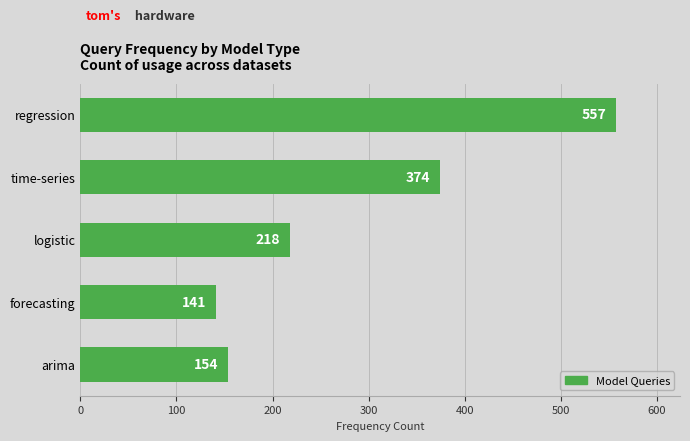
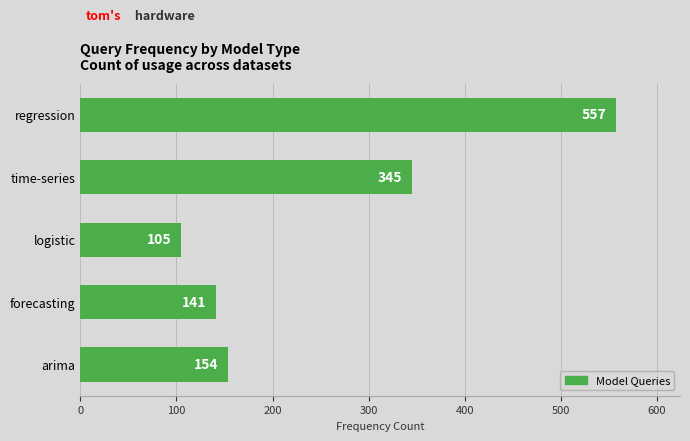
time-series: 374 -> 345
logistic: 218 -> 105
